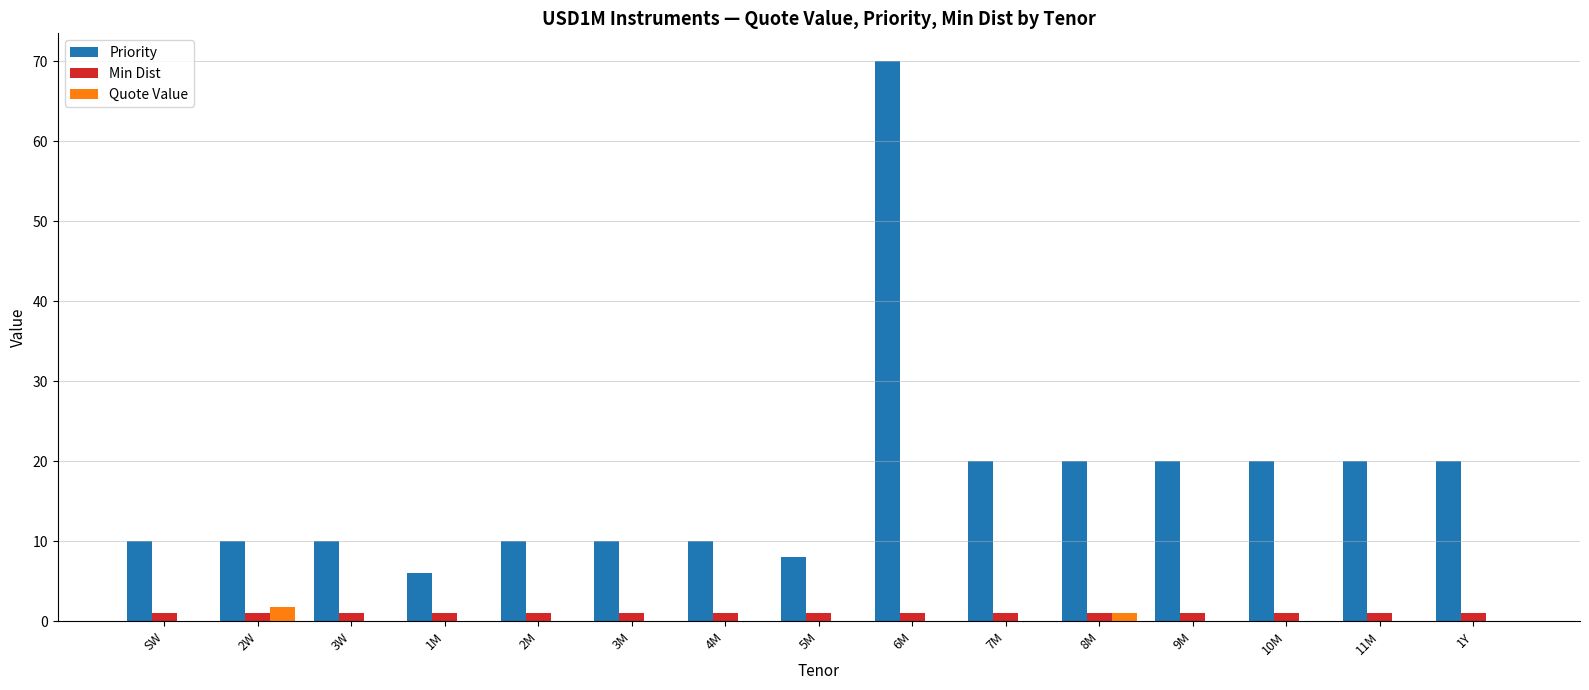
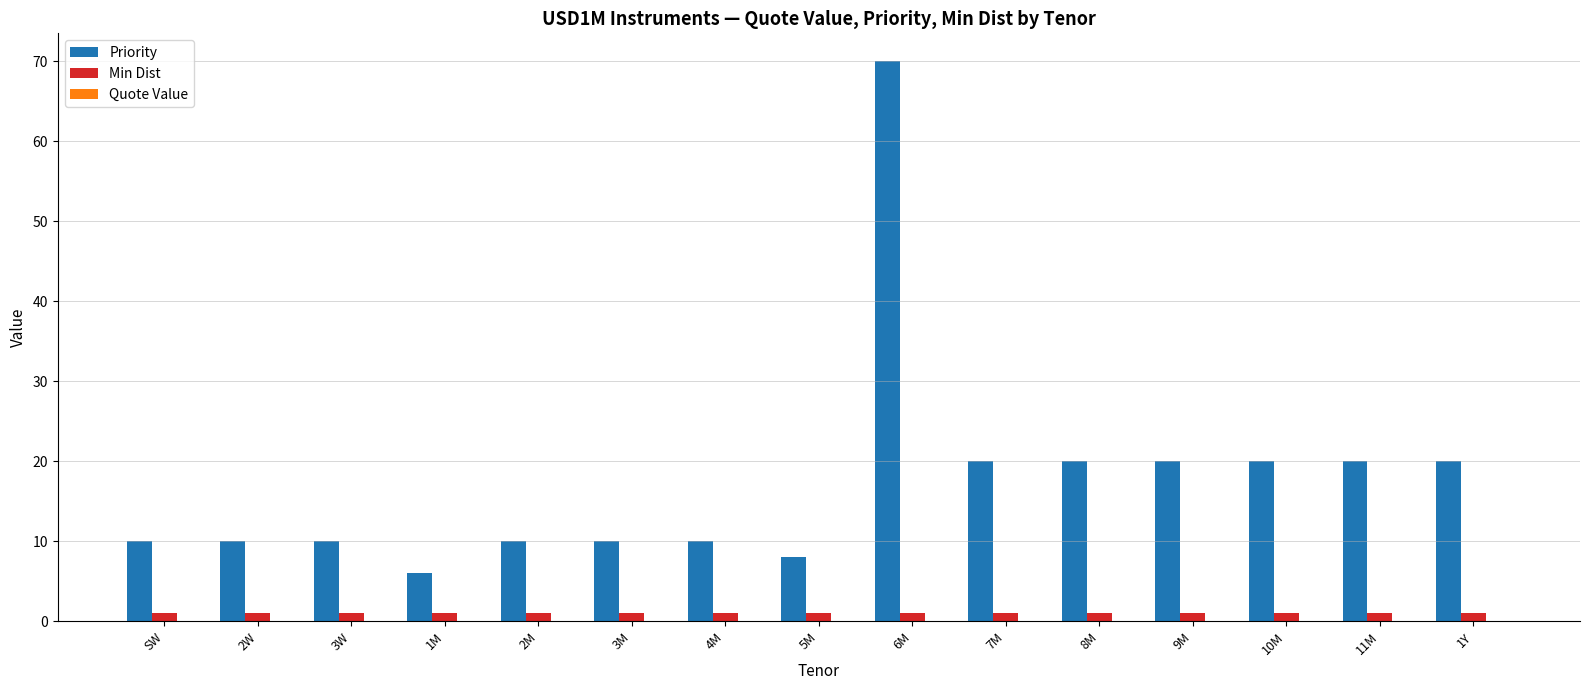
Quote Value, 2W: 2 -> 0
Quote Value, 8M: 1 -> 0
